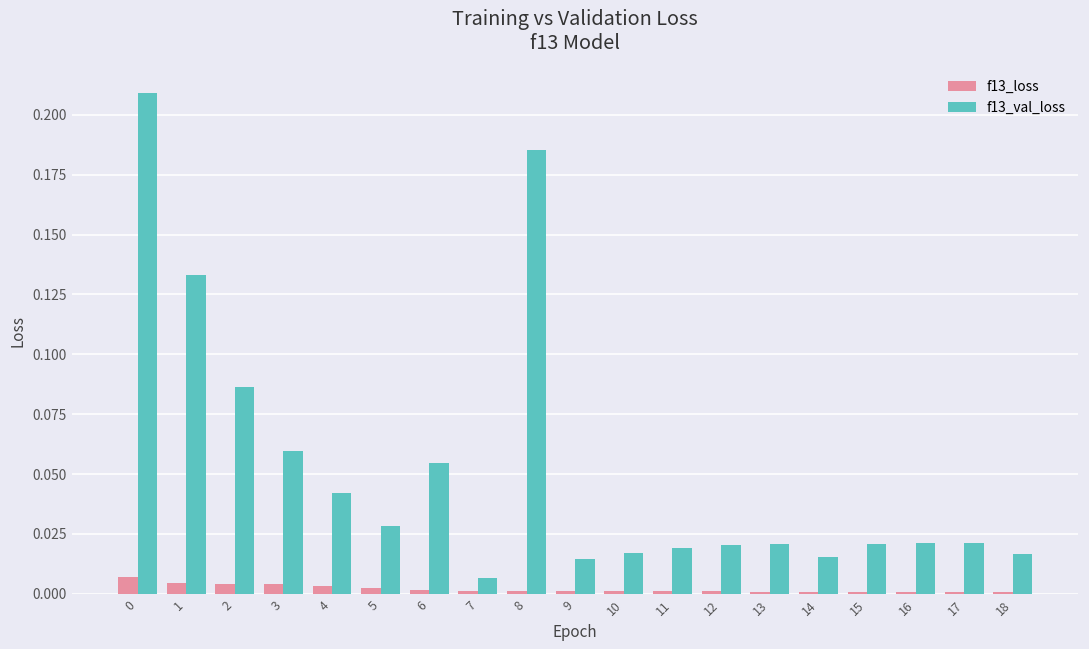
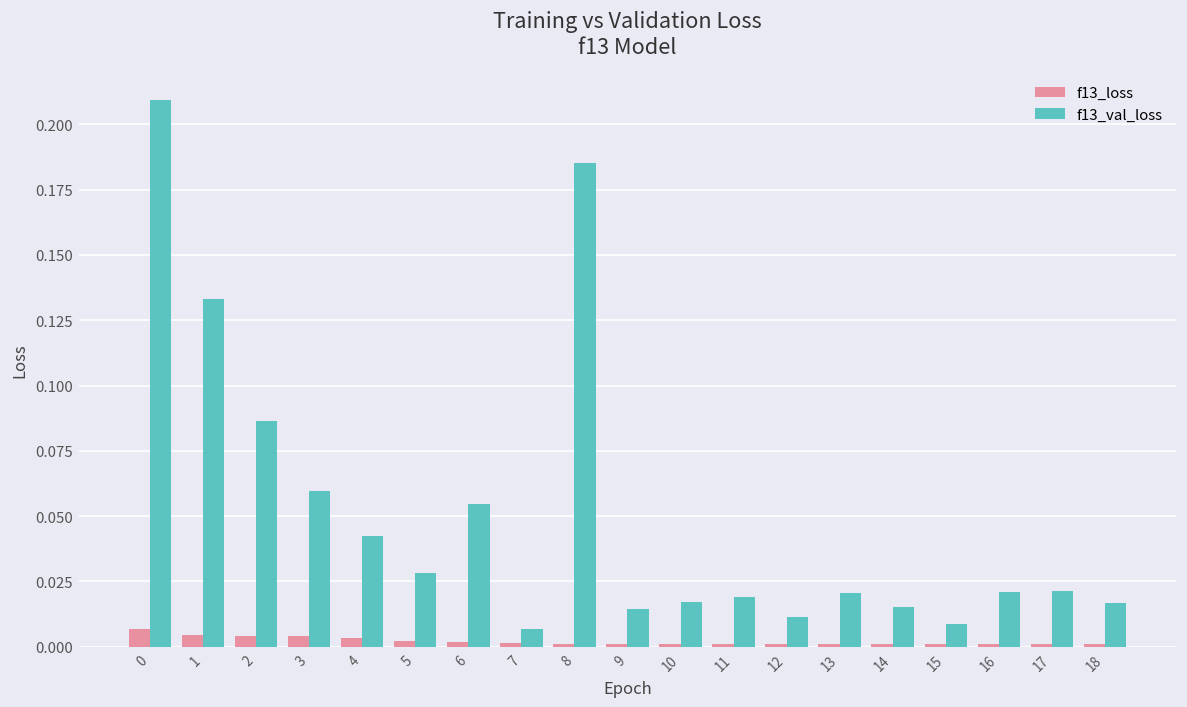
f13_val_loss, 12: 0.020 -> 0.011
f13_val_loss, 15: 0.021 -> 0.009
